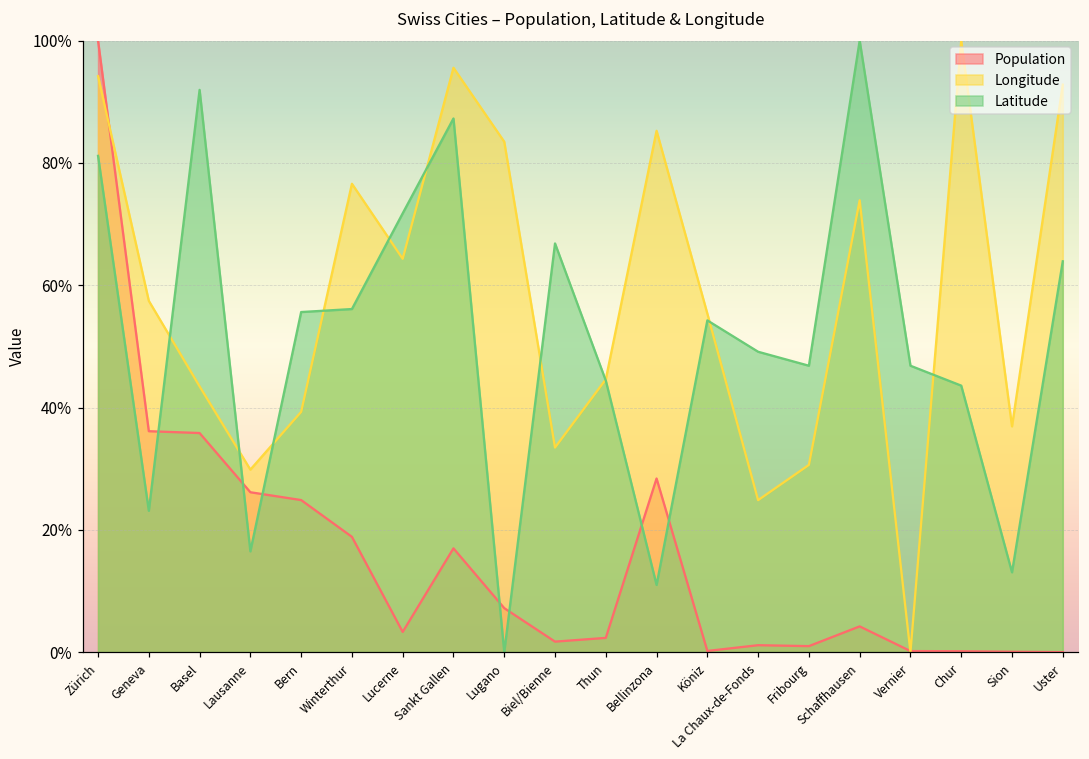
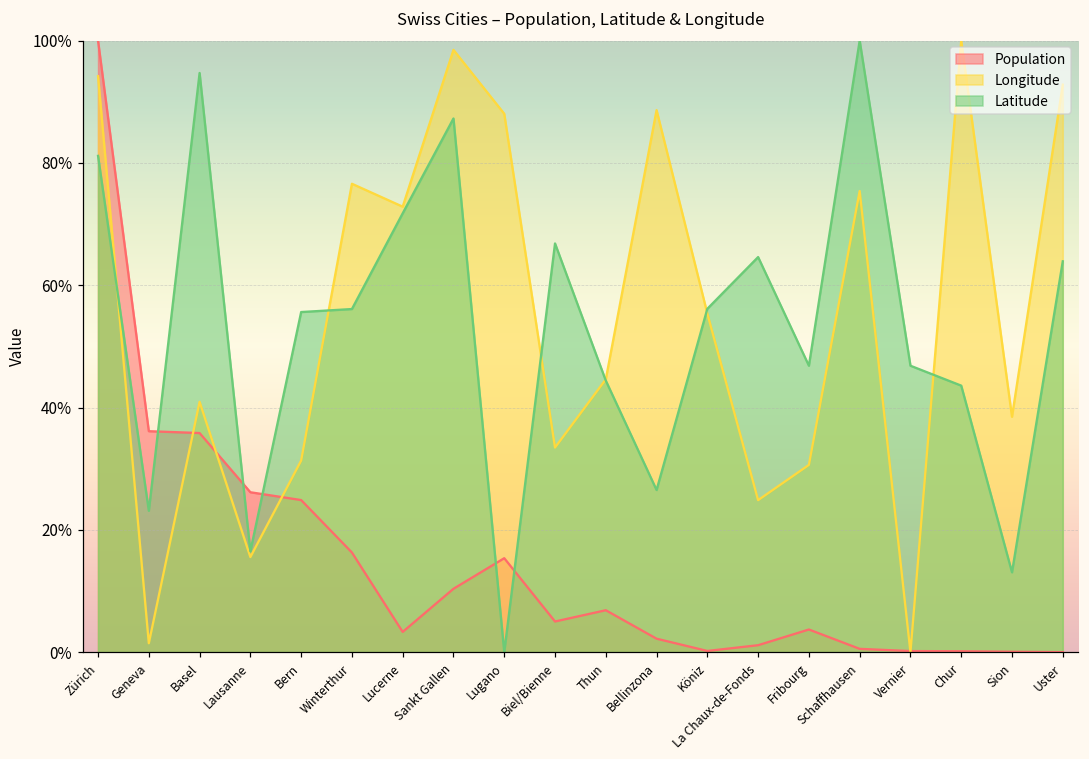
Longitude, Geneva: 57% -> 1%
Longitude, Basel: 43% -> 41%
Latitude, Basel: 92% -> 95%
Longitude, Lausanne: 30% -> 16%
Longitude, Bern: 39% -> 31%
Population, Winterthur: 19% -> 16%
Longitude, Lucerne: 64% -> 73%
Population, Sankt Gallen: 17% -> 10%
Longitude, Sankt Gallen: 96% -> 98%
Population, Lugano: 7% -> 15%
Longitude, Lugano: 83% -> 88%
Population, Biel/Bienne: 2% -> 5%
Population, Thun: 2% -> 7%
Population, Bellinzona: 28% -> 2%
Longitude, Bellinzona: 85% -> 89%
Latitude, Bellinzona: 11% -> 27%
Latitude, Köniz: 54% -> 56%
Latitude, La Chaux-de-Fonds: 49% -> 65%
Population, Fribourg: 1% -> 4%
Population, Schaffhausen: 4% -> 1%
Longitude, Schaffhausen: 74% -> 75%
Longitude, Sion: 37% -> 38%
